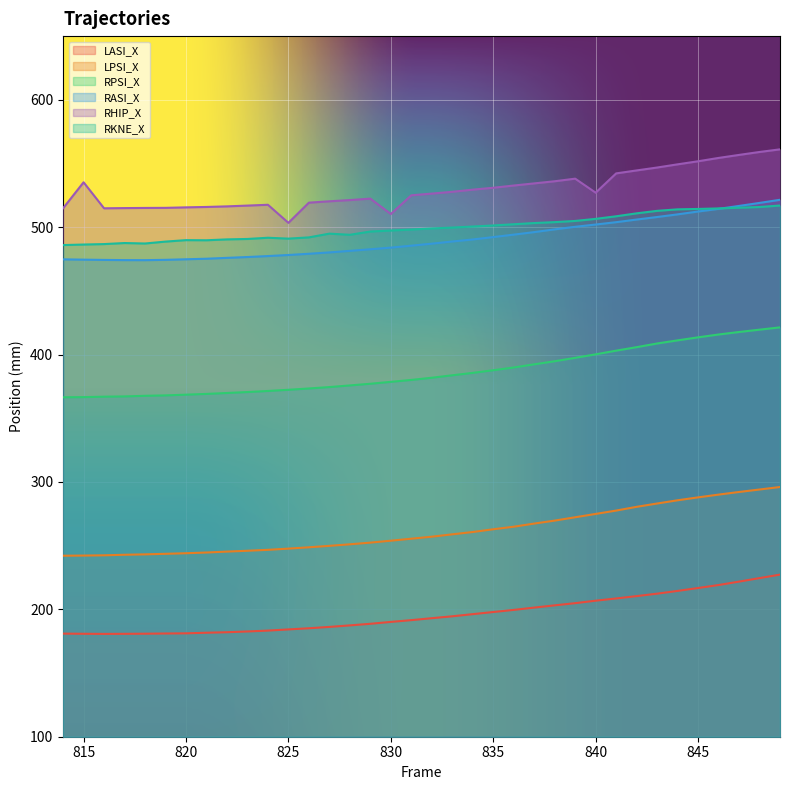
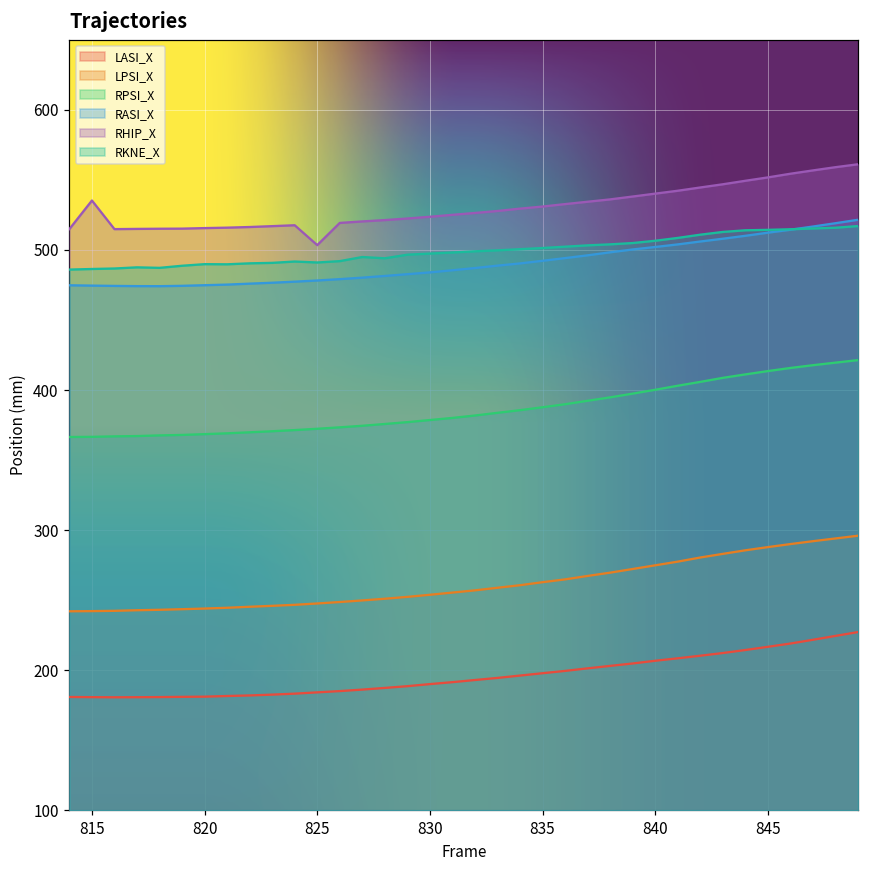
RHIP_X, 830: 510 -> 524
RHIP_X, 840: 527 -> 540
